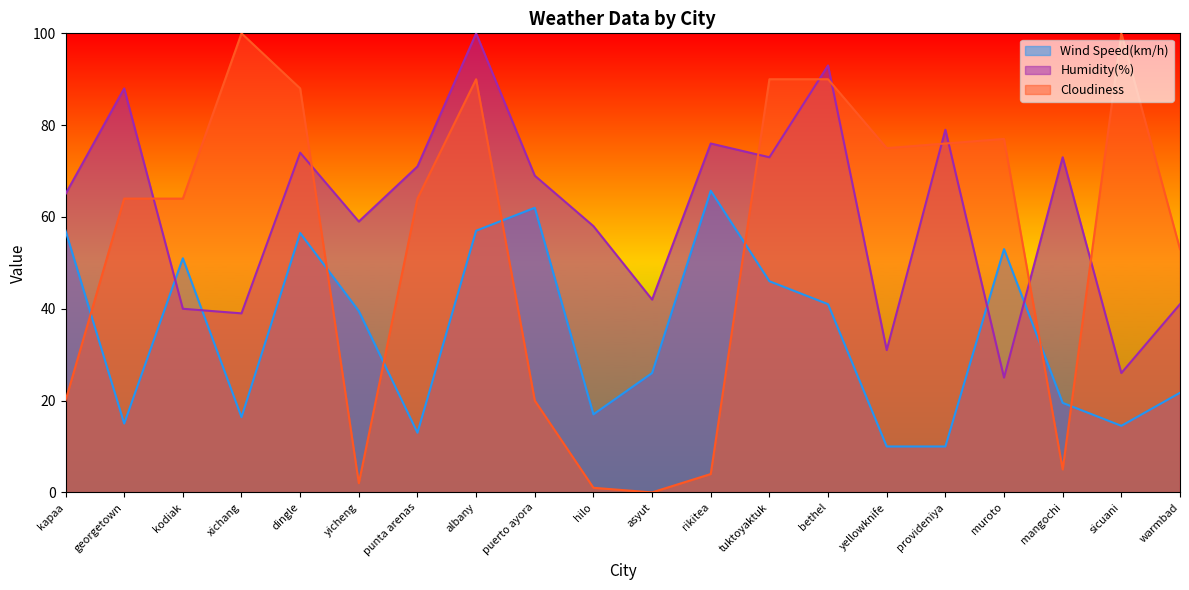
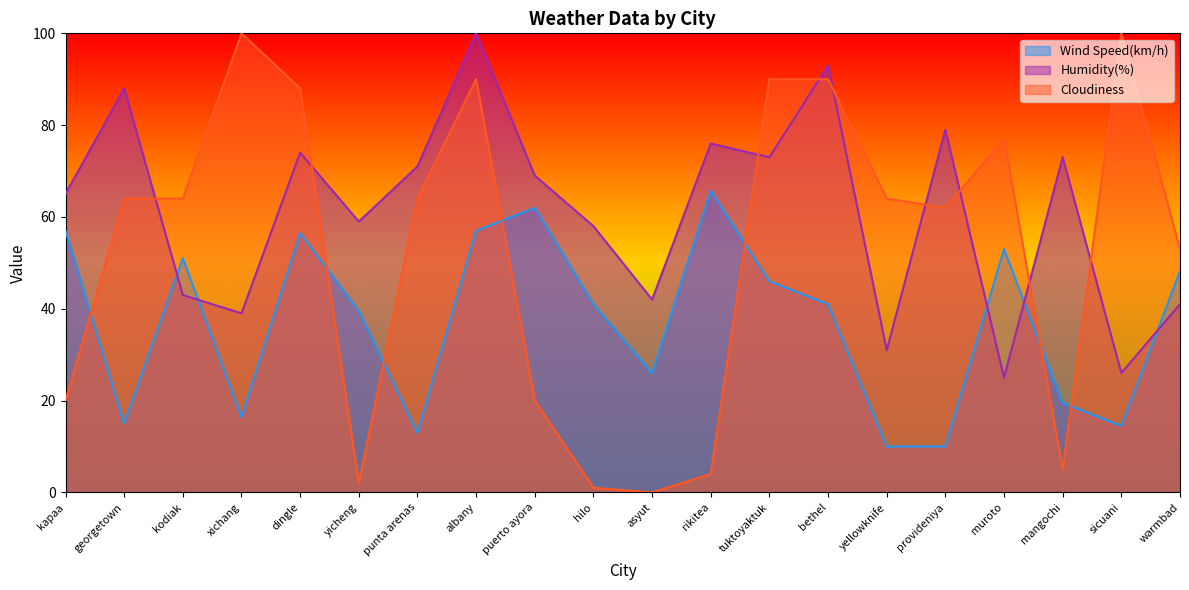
Humidity(%), kodiak: 40 -> 43
Wind Speed(km/h), hilo: 17 -> 41
Cloudiness, yellowknife: 75 -> 64
Cloudiness, provideniya: 76 -> 62
Wind Speed(km/h), warmbad: 22 -> 48
